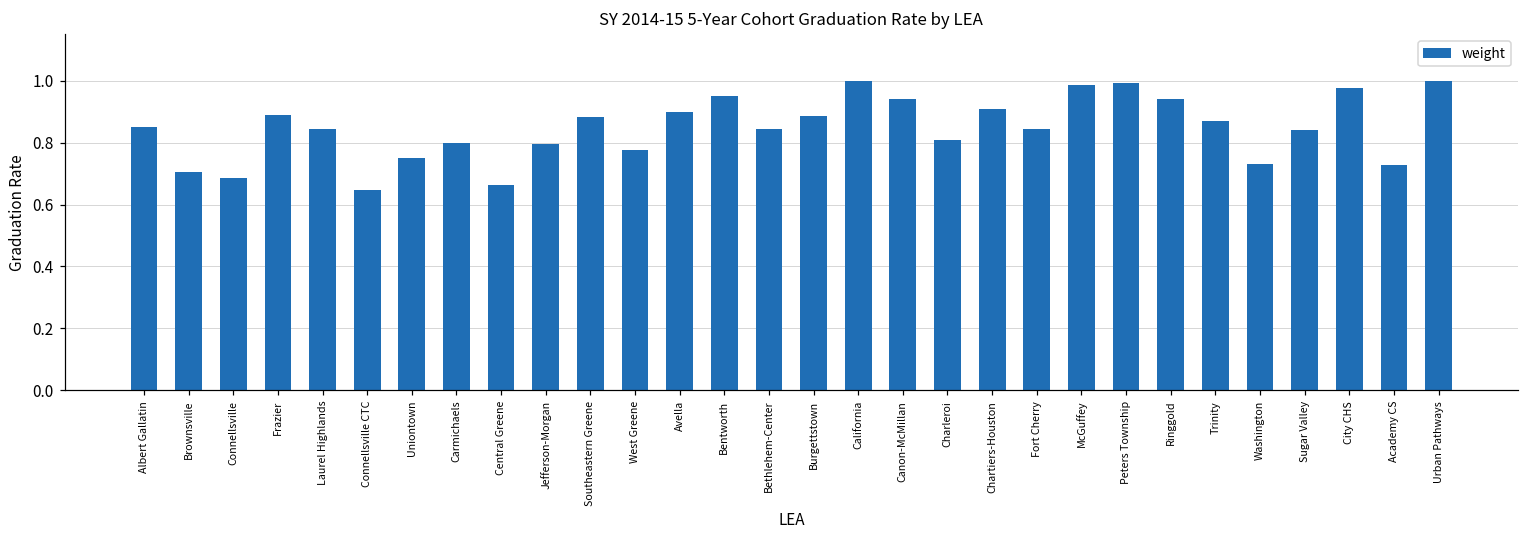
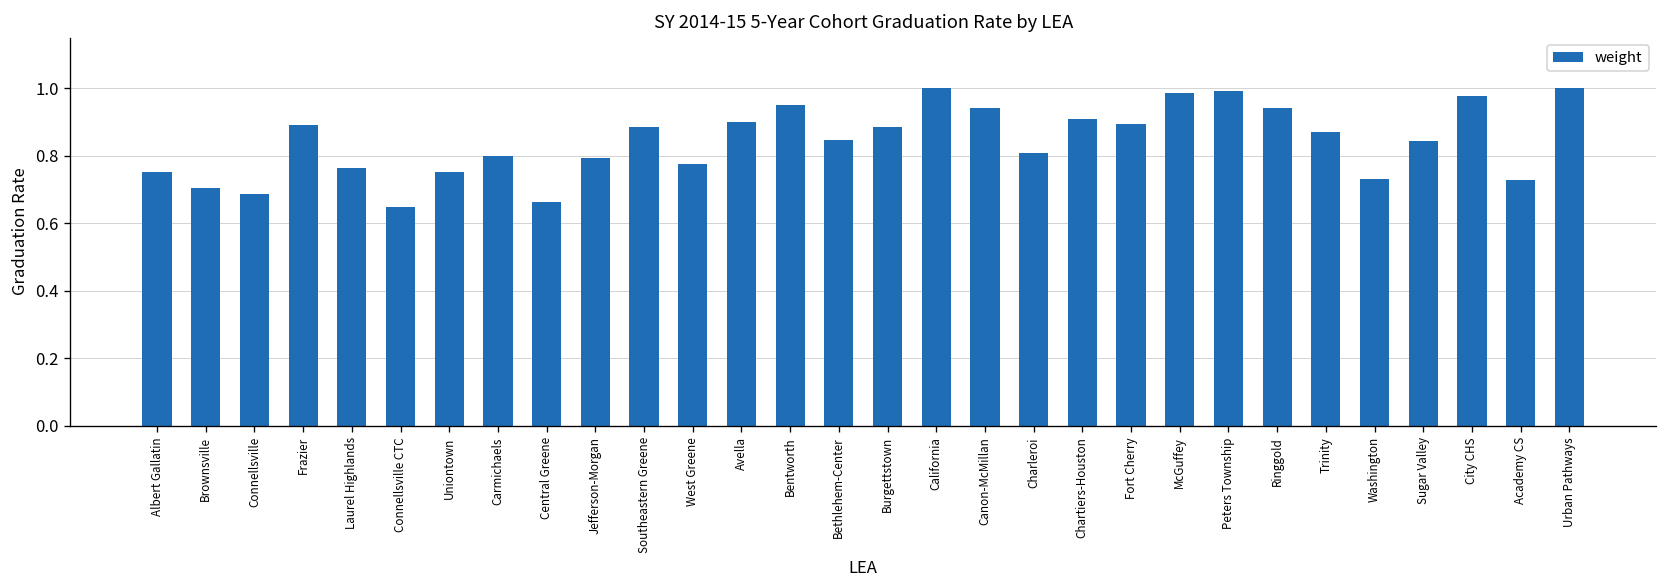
Albert Gallatin: 0.85 -> 0.75
Laurel Highlands: 0.84 -> 0.76
Fort Cherry: 0.84 -> 0.90
